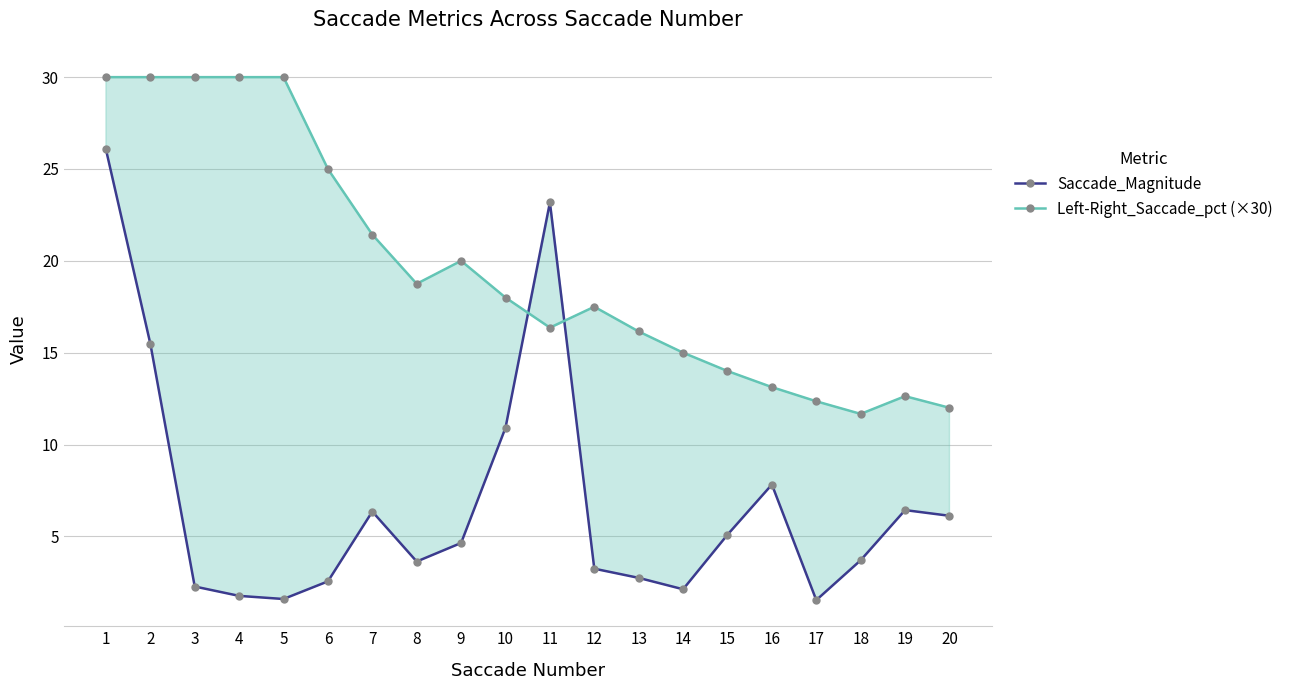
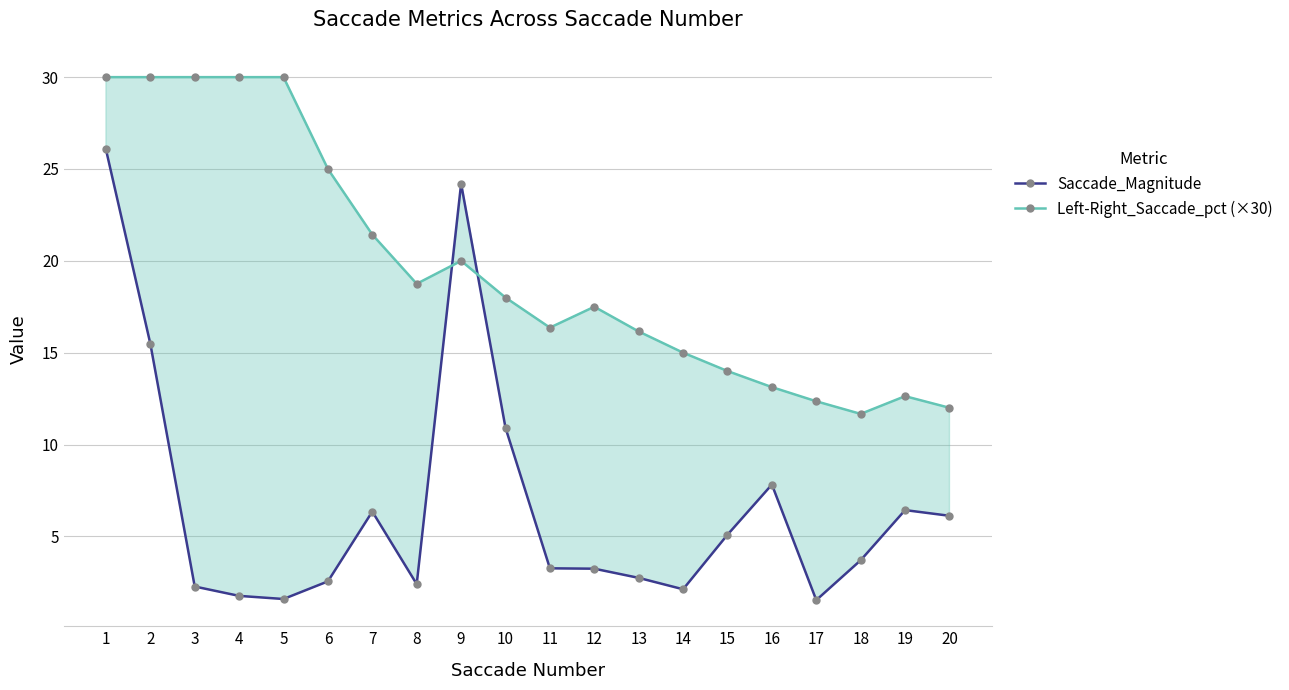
Saccade_Magnitude, 8: 3.6 -> 2.4
Saccade_Magnitude, 9: 4.6 -> 24.2
Saccade_Magnitude, 11: 23.2 -> 3.3
